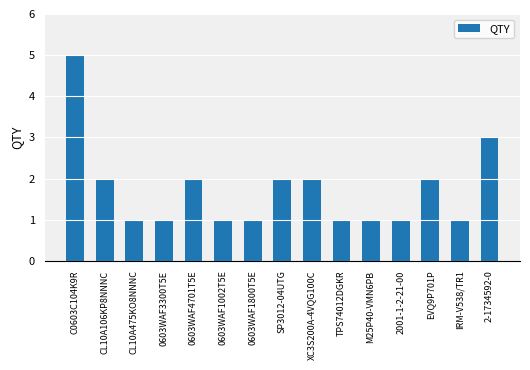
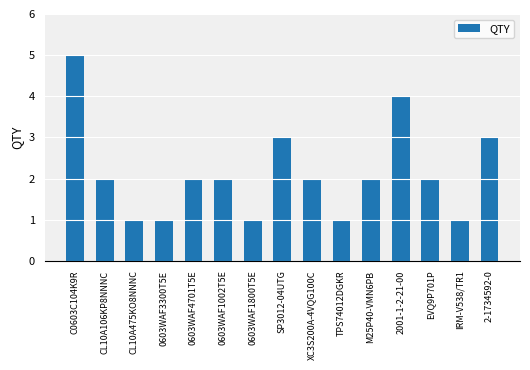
0603WAF1002T5E: 1 -> 2
SP3012-04UTG: 2 -> 3
M25P40-VMN6PB: 1 -> 2
2001-1-2-21-00: 1 -> 4
